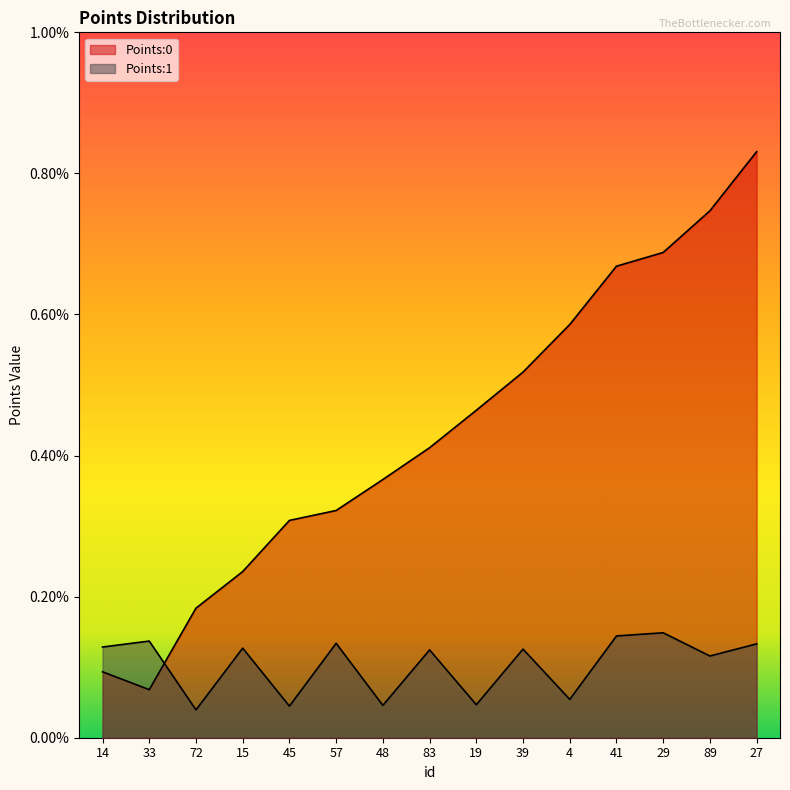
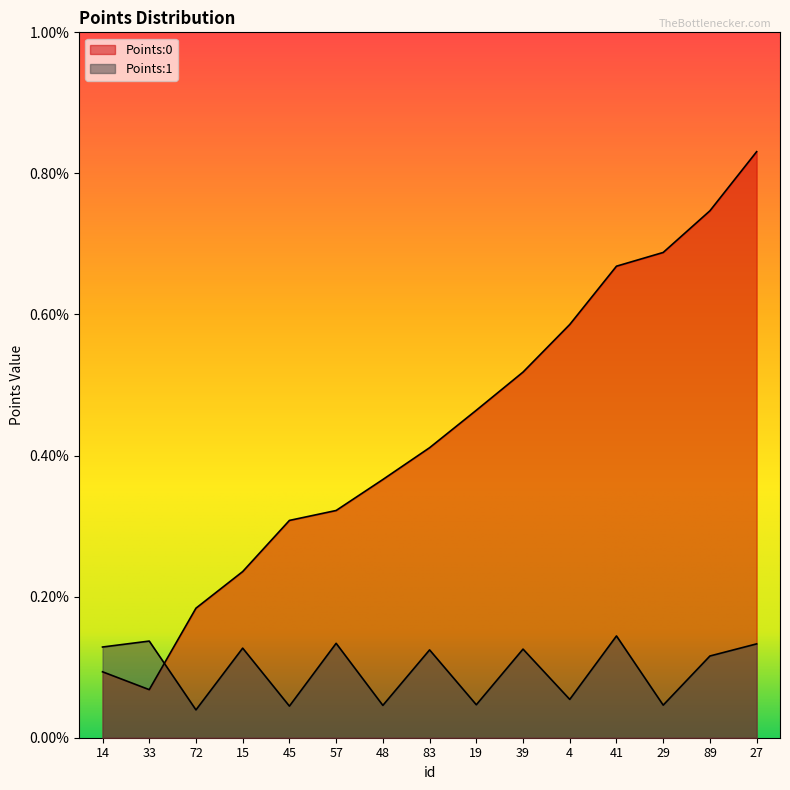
Points:1, 29: 0.15% -> 0.05%
